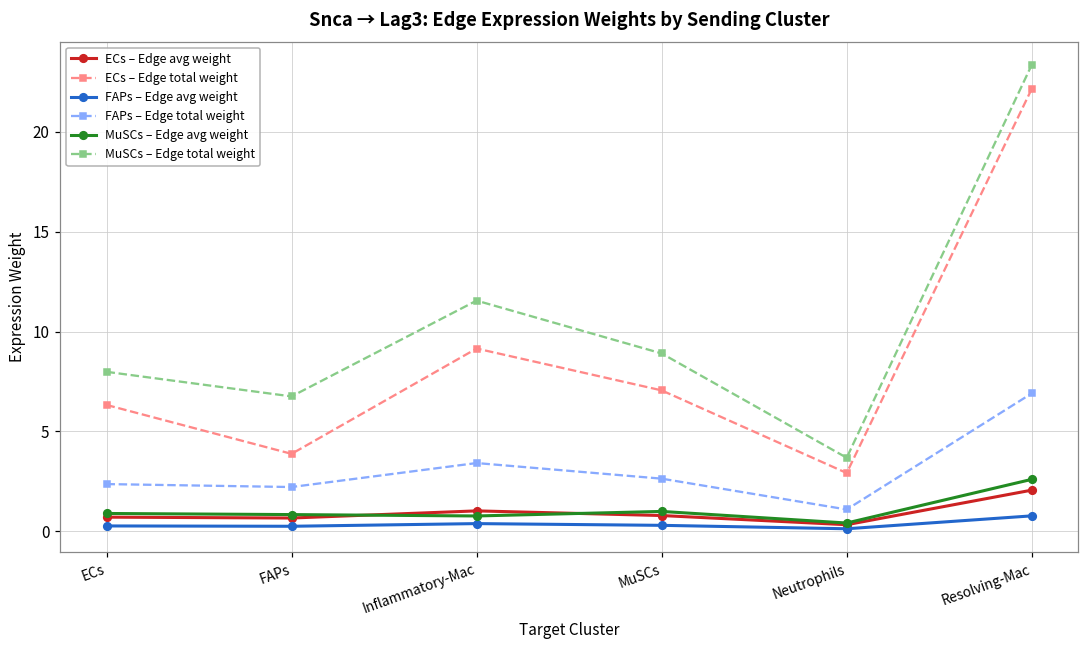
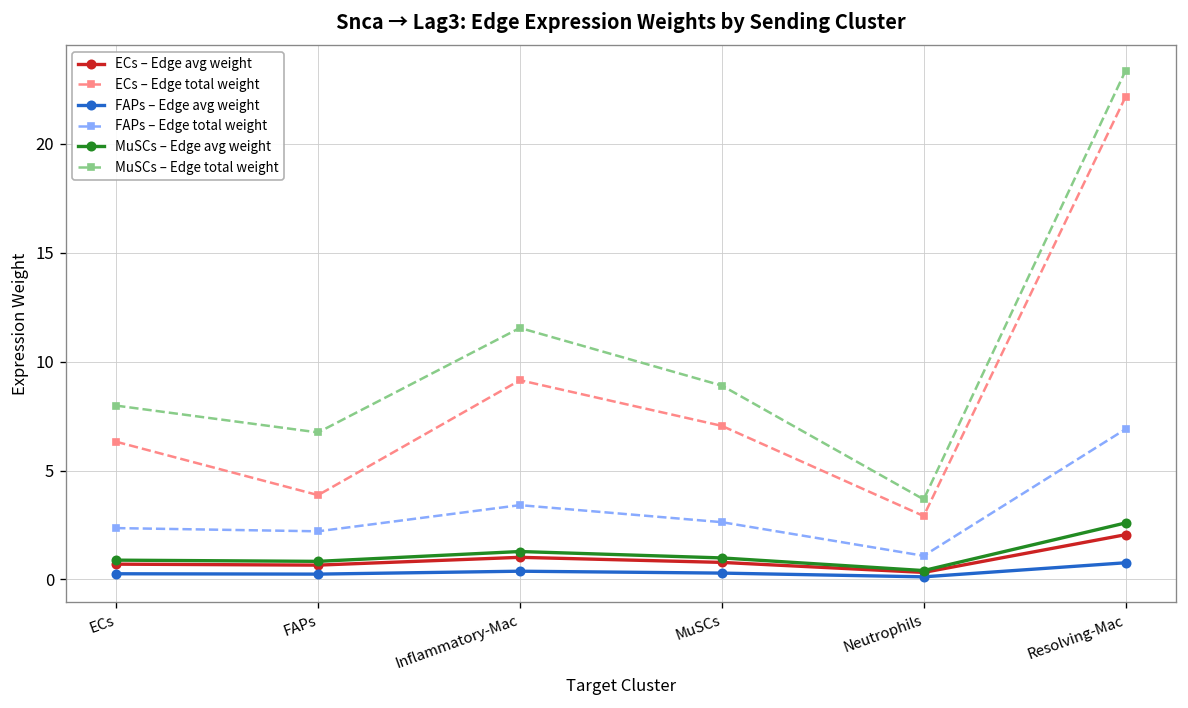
MuSCs – Edge avg weight, Inflammatory-Mac: 0.8 -> 1.3
